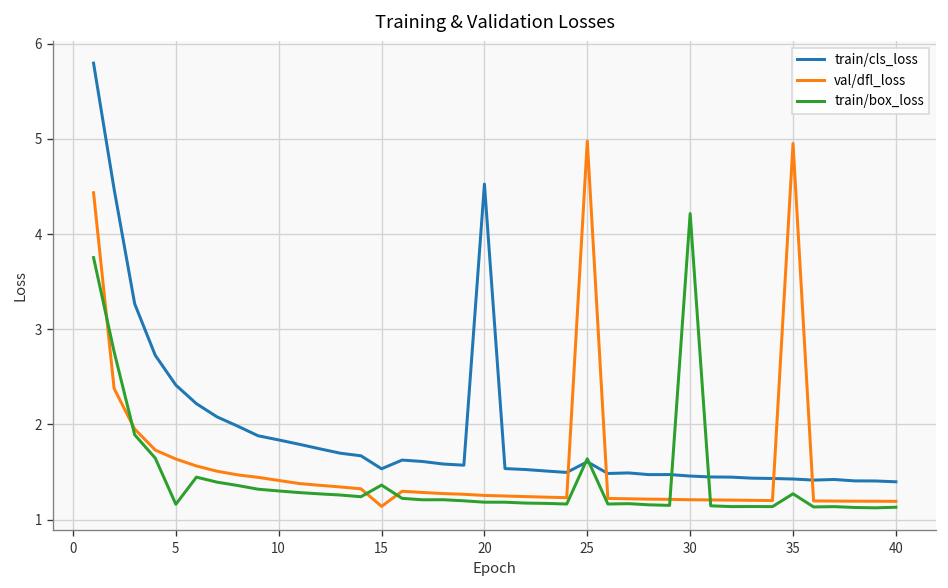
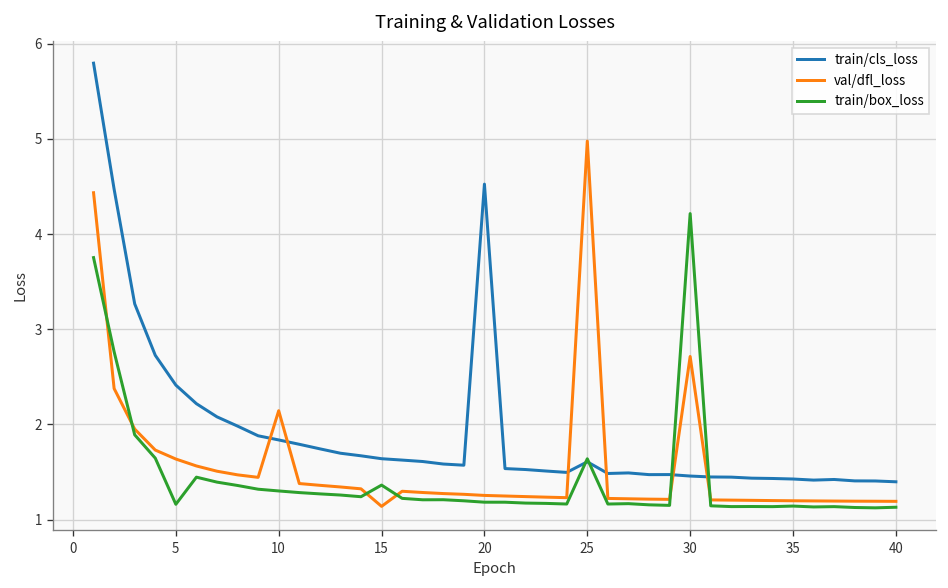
val/dfl_loss, 10: 1.4 -> 2.1
train/cls_loss, 15: 1.5 -> 1.6
val/dfl_loss, 30: 1.2 -> 2.7
val/dfl_loss, 35: 5.0 -> 1.2
train/box_loss, 35: 1.3 -> 1.1
